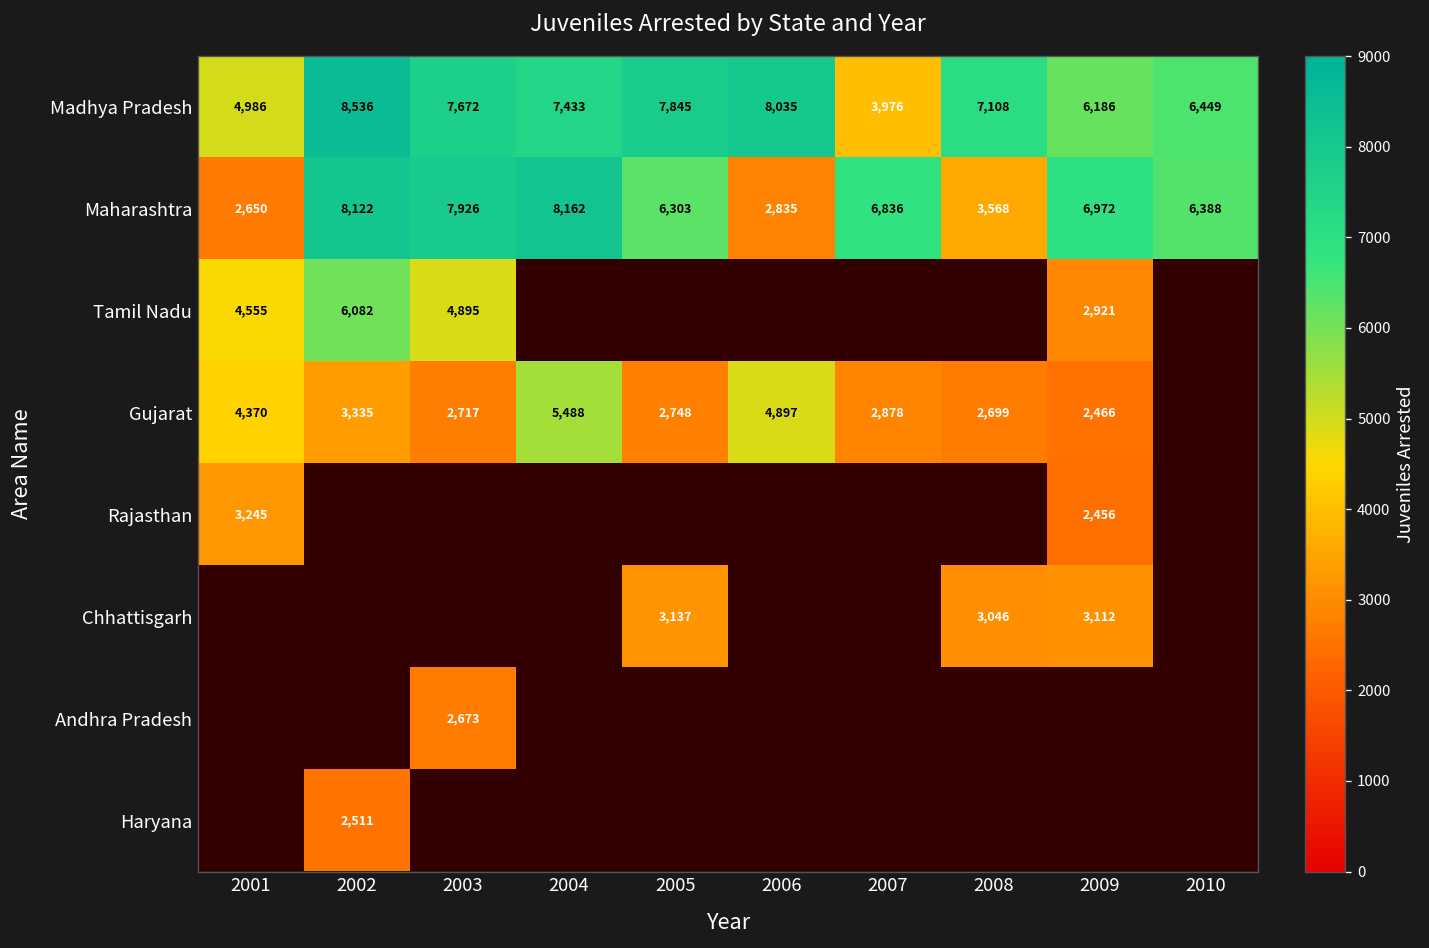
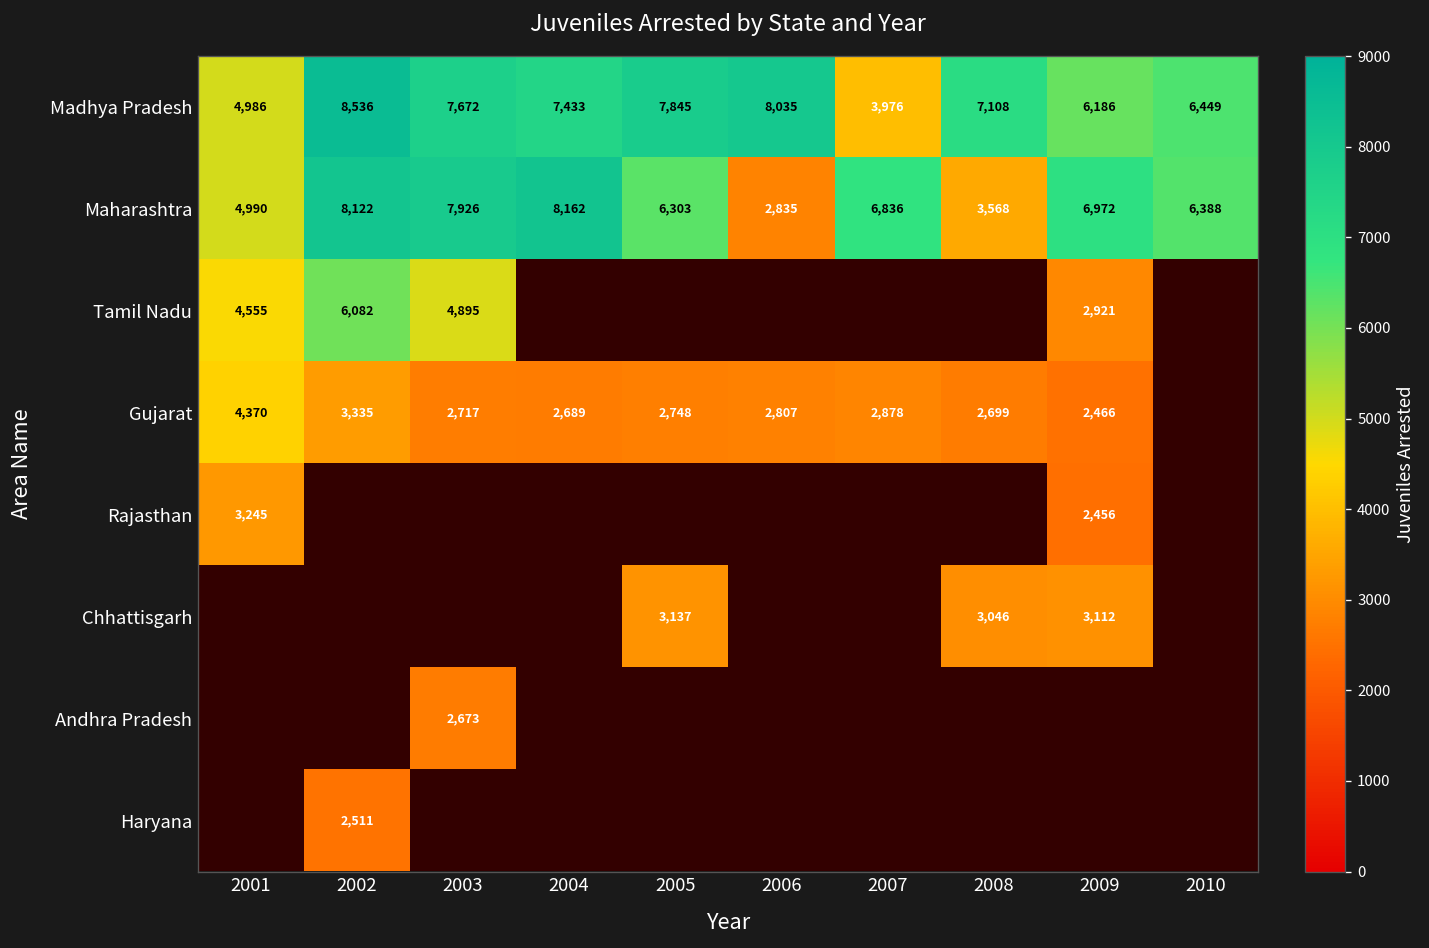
Maharashtra, 2001: 2,650 -> 4,990
Gujarat, 2004: 5,488 -> 2,689
Gujarat, 2006: 4,897 -> 2,807
